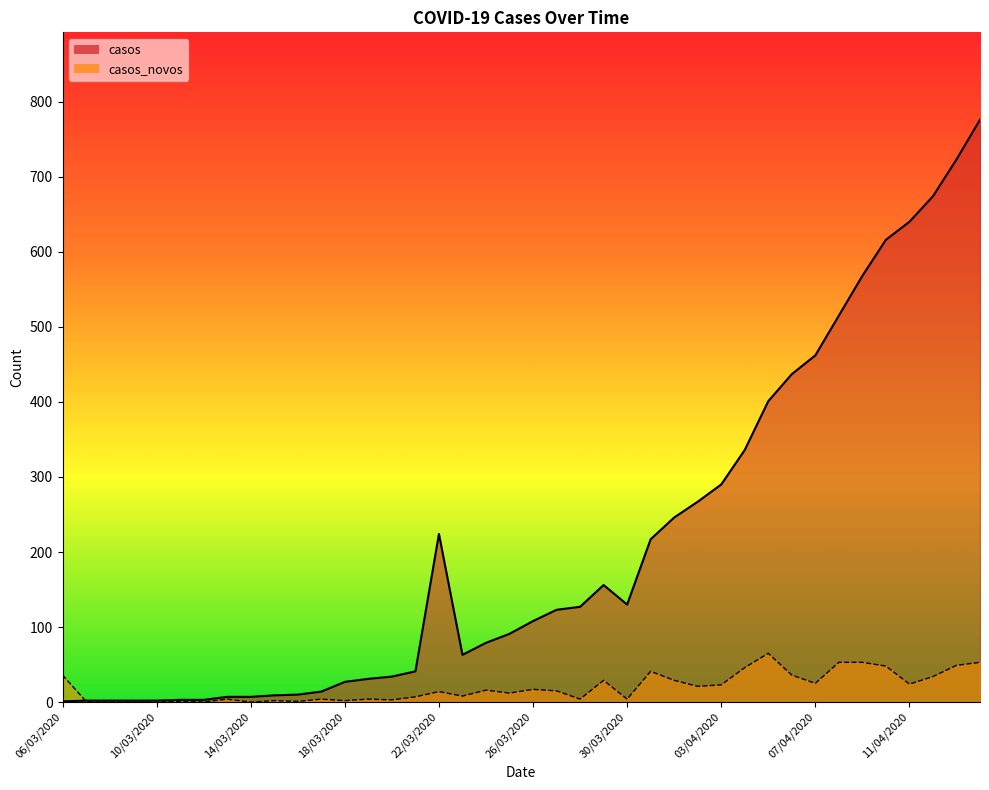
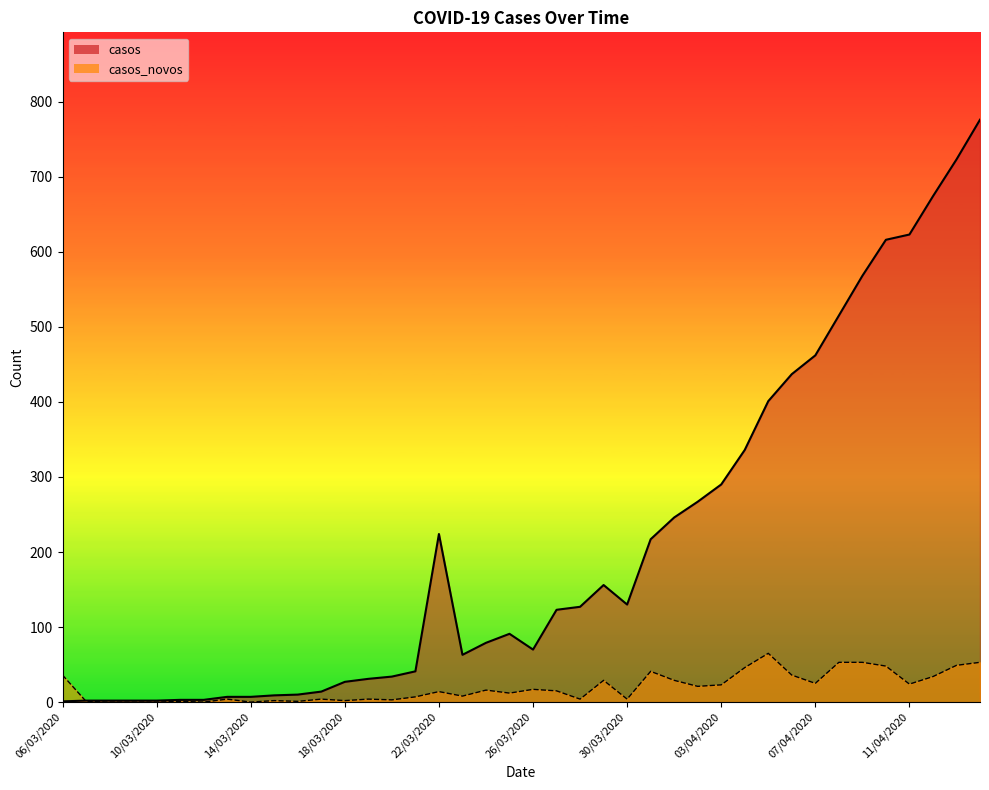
casos, 26/03/2020: 110 -> 70
casos, 11/04/2020: 640 -> 620
